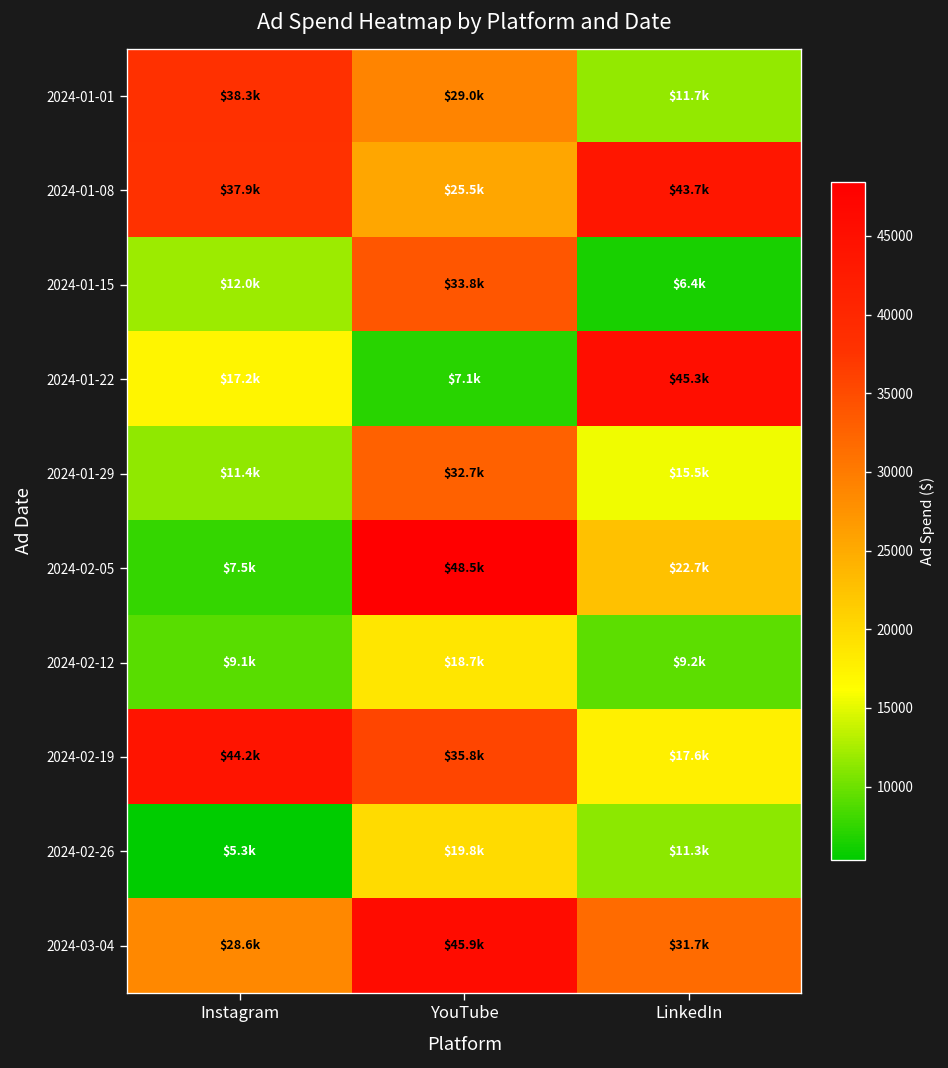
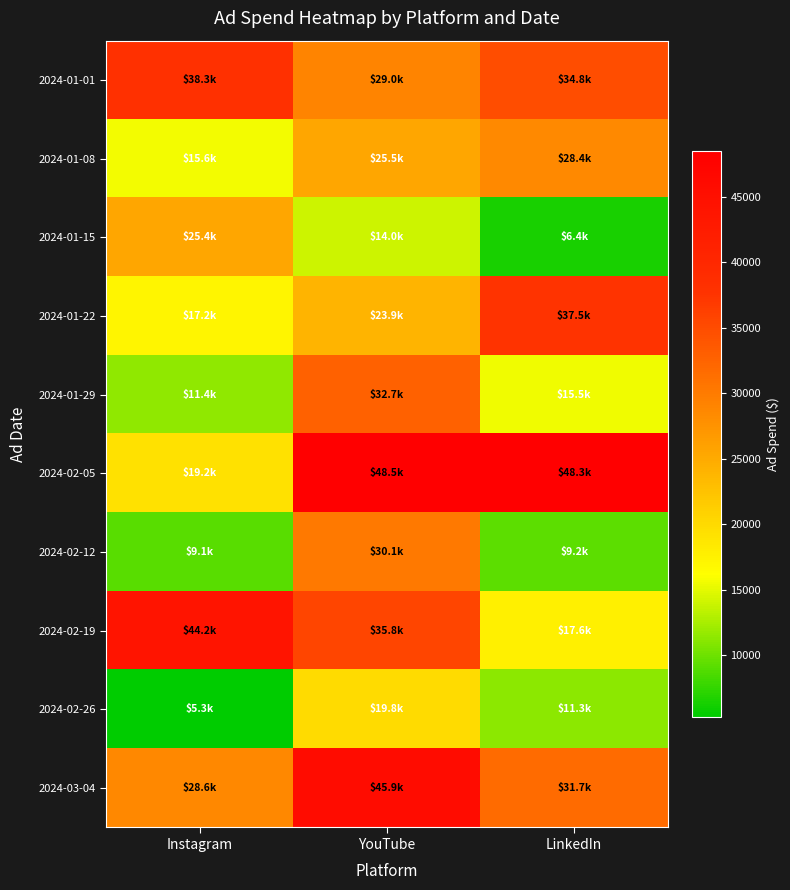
2024-01-01, LinkedIn: $11.7k -> $34.8k
2024-01-08, Instagram: $37.9k -> $15.6k
2024-01-08, LinkedIn: $43.7k -> $28.4k
2024-01-15, Instagram: $12.0k -> $25.4k
2024-01-15, YouTube: $33.8k -> $14.0k
2024-01-22, YouTube: $7.1k -> $23.9k
2024-01-22, LinkedIn: $45.3k -> $37.5k
2024-02-05, Instagram: $7.5k -> $19.2k
2024-02-05, LinkedIn: $22.7k -> $48.3k
2024-02-12, YouTube: $18.7k -> $30.1k
